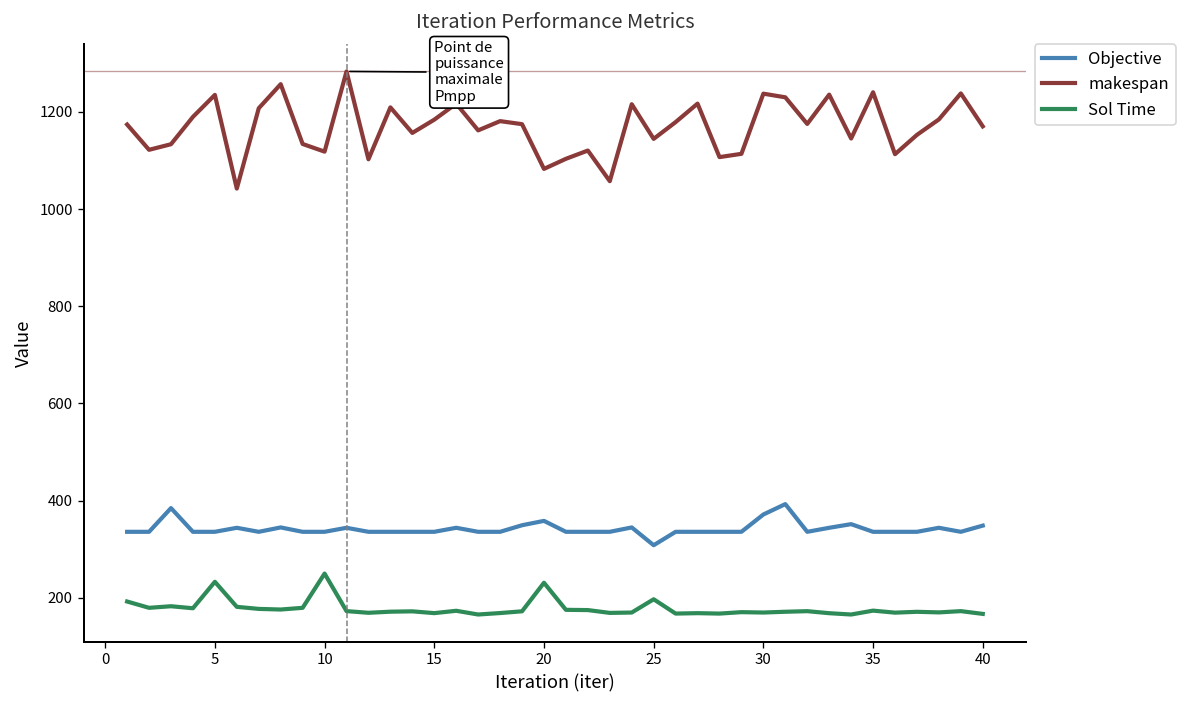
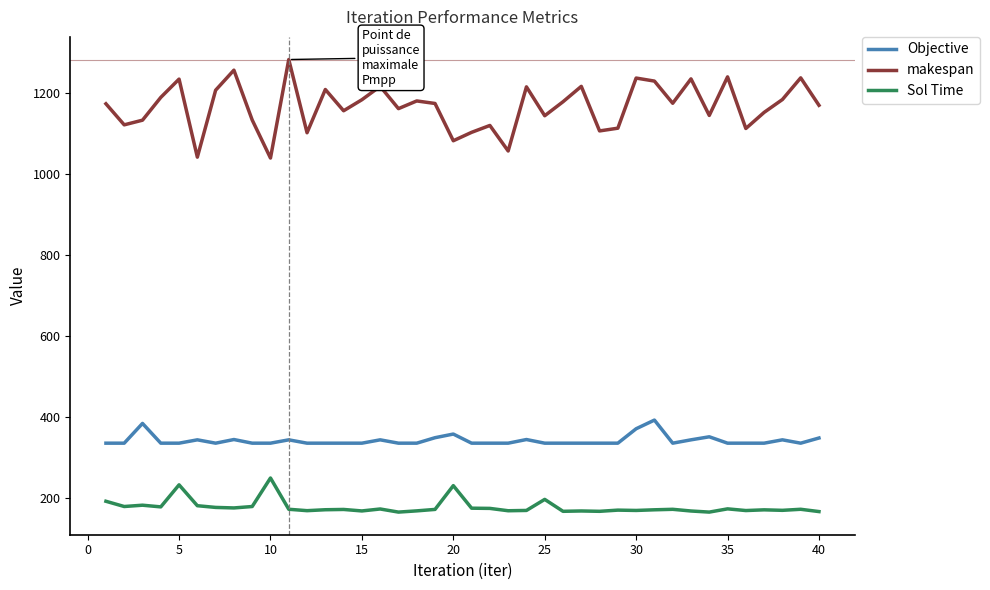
makespan, 10: 1120 -> 1040
Objective, 25: 310 -> 340
